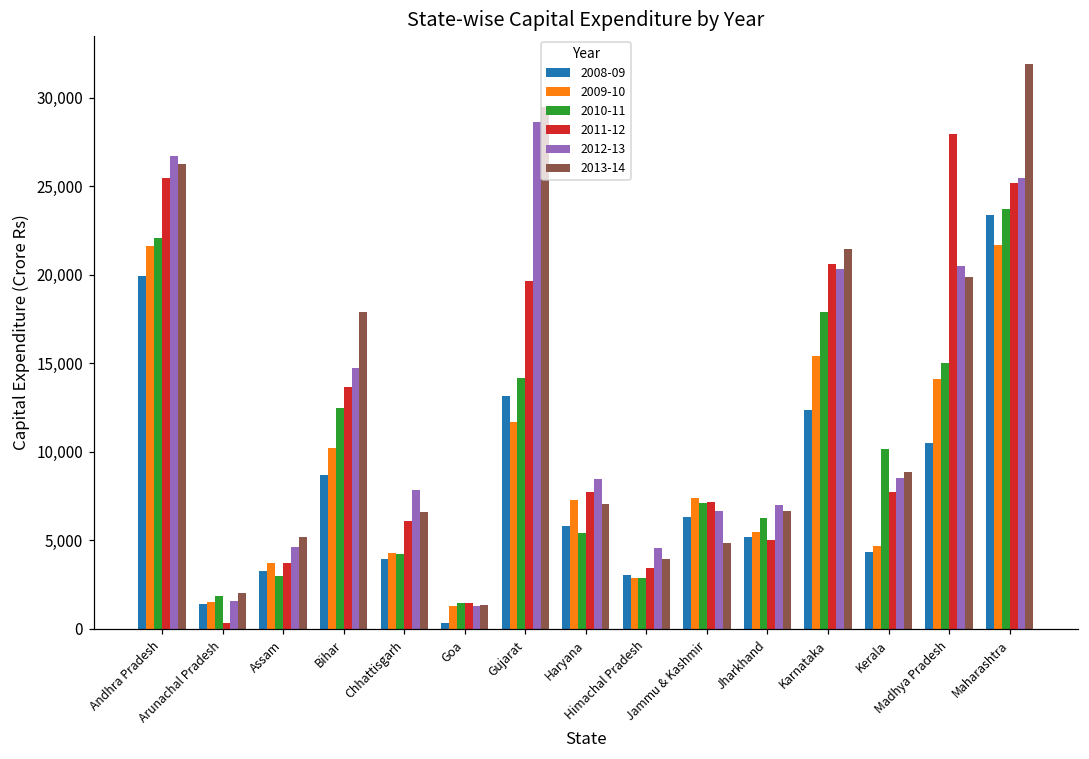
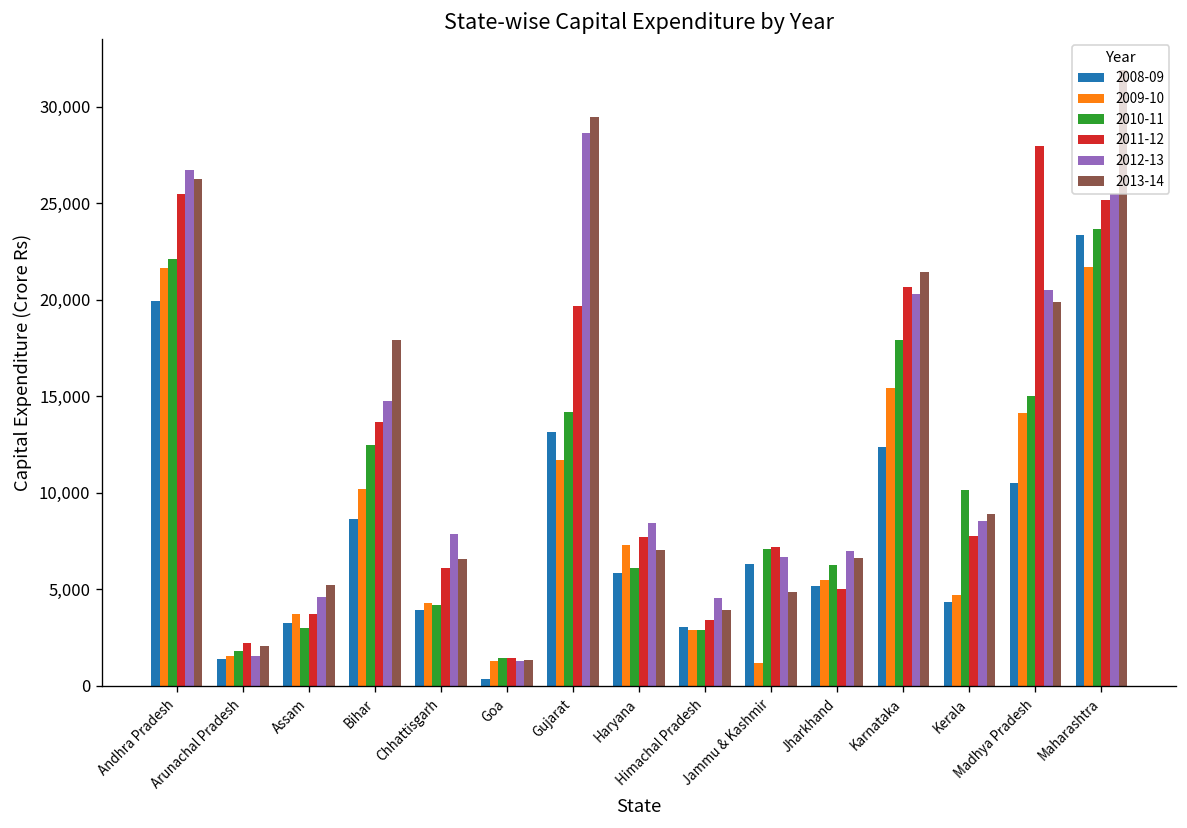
2011-12, Arunachal Pradesh: 300 -> 2,200
2010-11, Haryana: 5,400 -> 6,100
2009-10, Jammu & Kashmir: 7,400 -> 1,200
